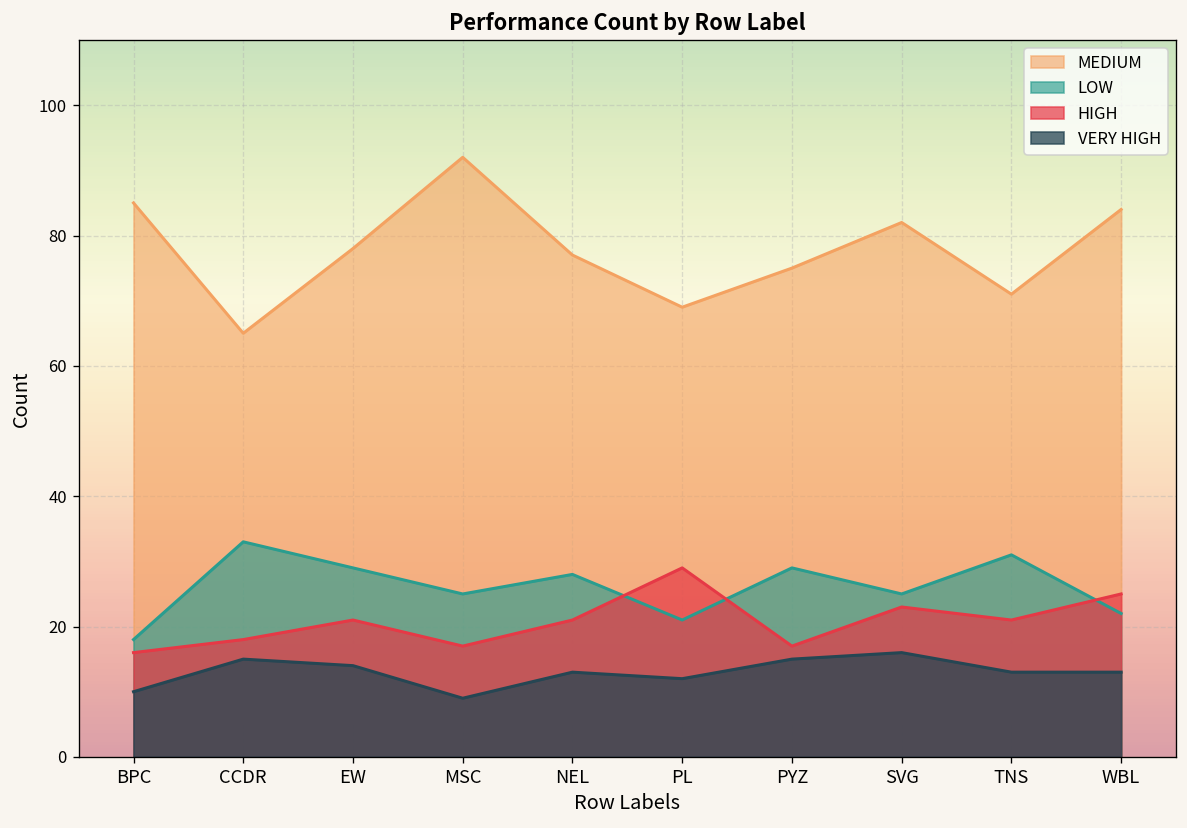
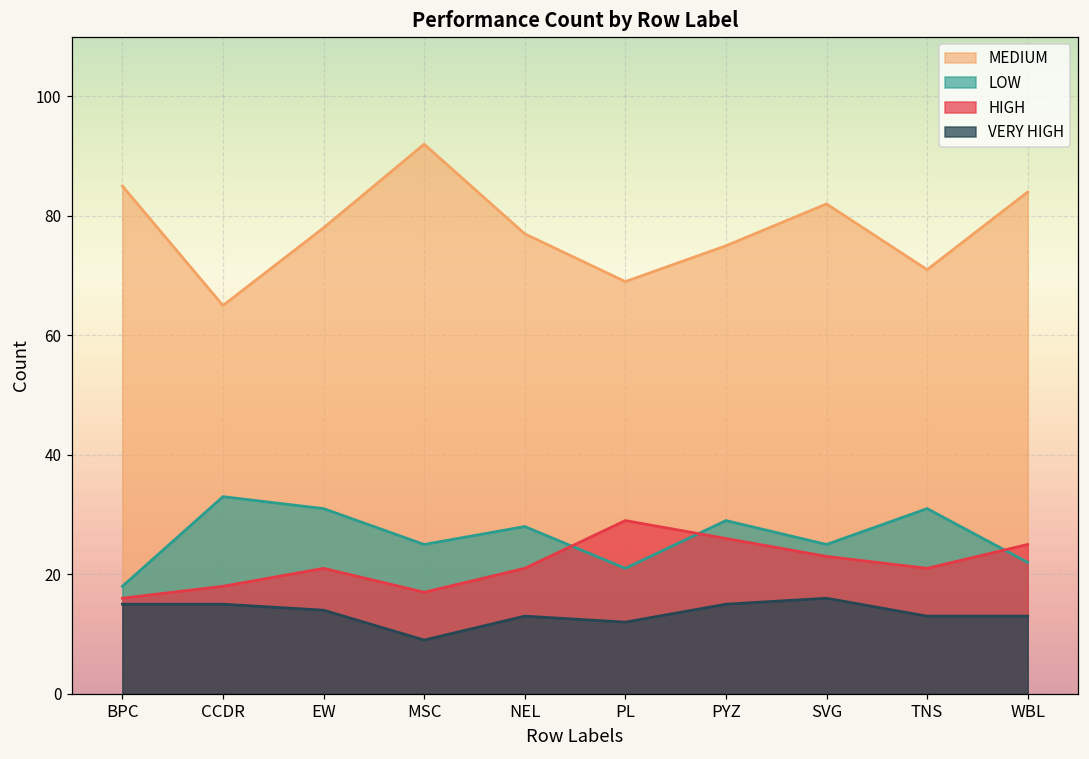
VERY HIGH, BPC: 10 -> 15
LOW, EW: 29 -> 31
HIGH, PYZ: 17 -> 26
